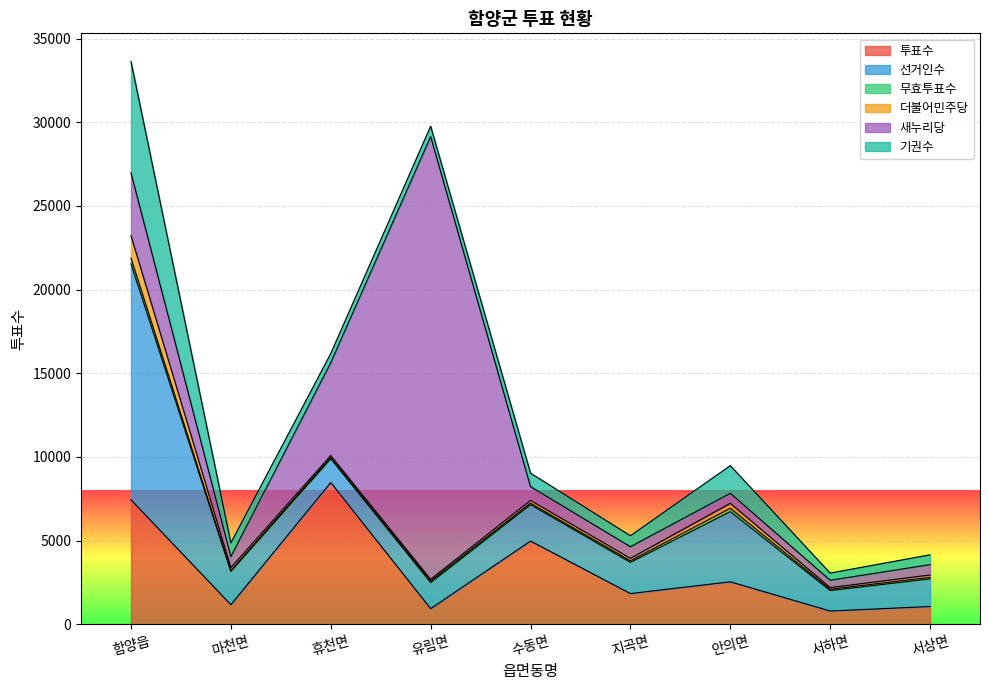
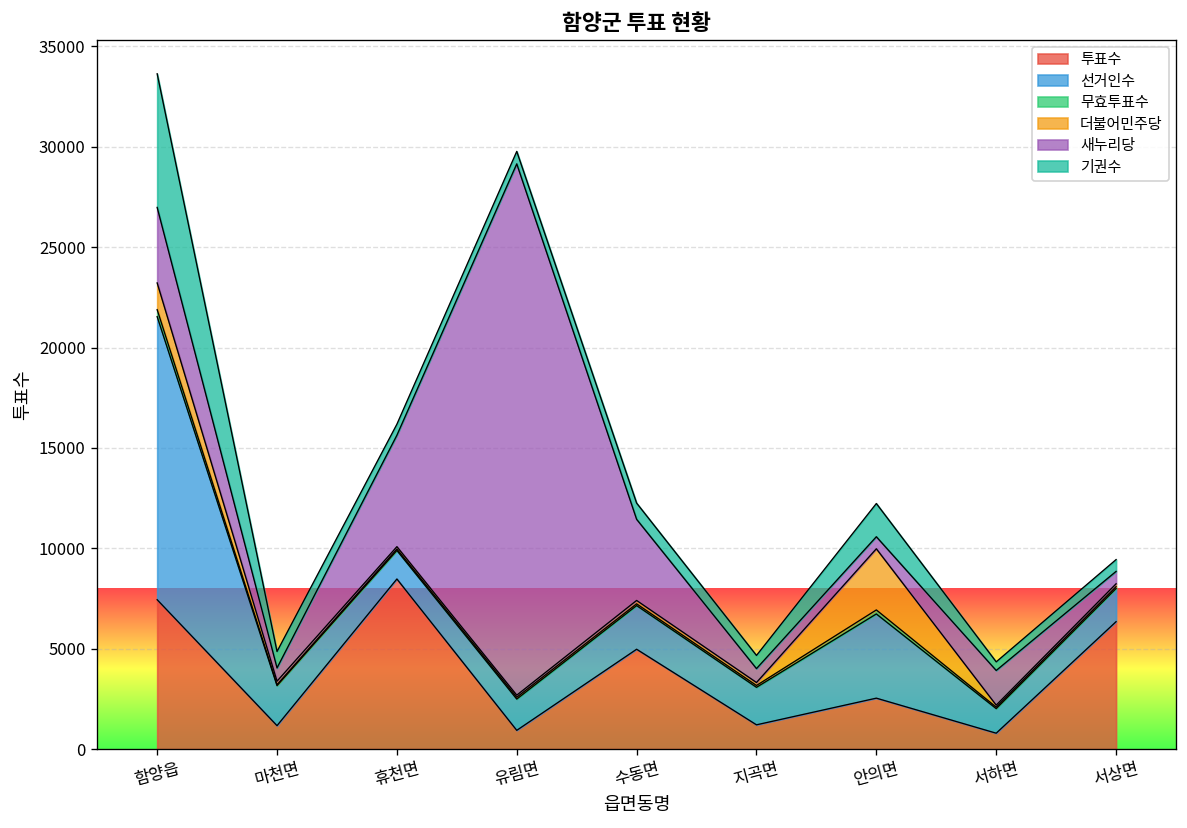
새누리당, 수동면: 800 -> 4000
투표수, 지곡면: 1800 -> 1200
더불어민주당, 안의면: 300 -> 3000
새누리당, 서하면: 400 -> 1700
투표수, 서상면: 1100 -> 6300
